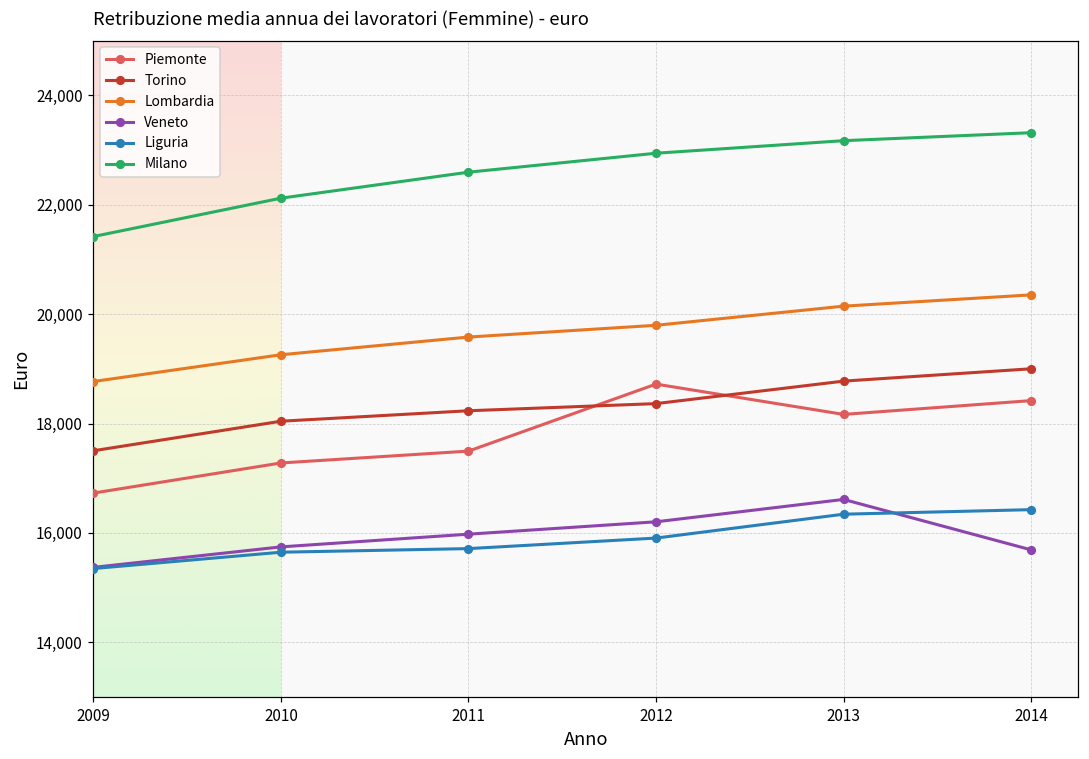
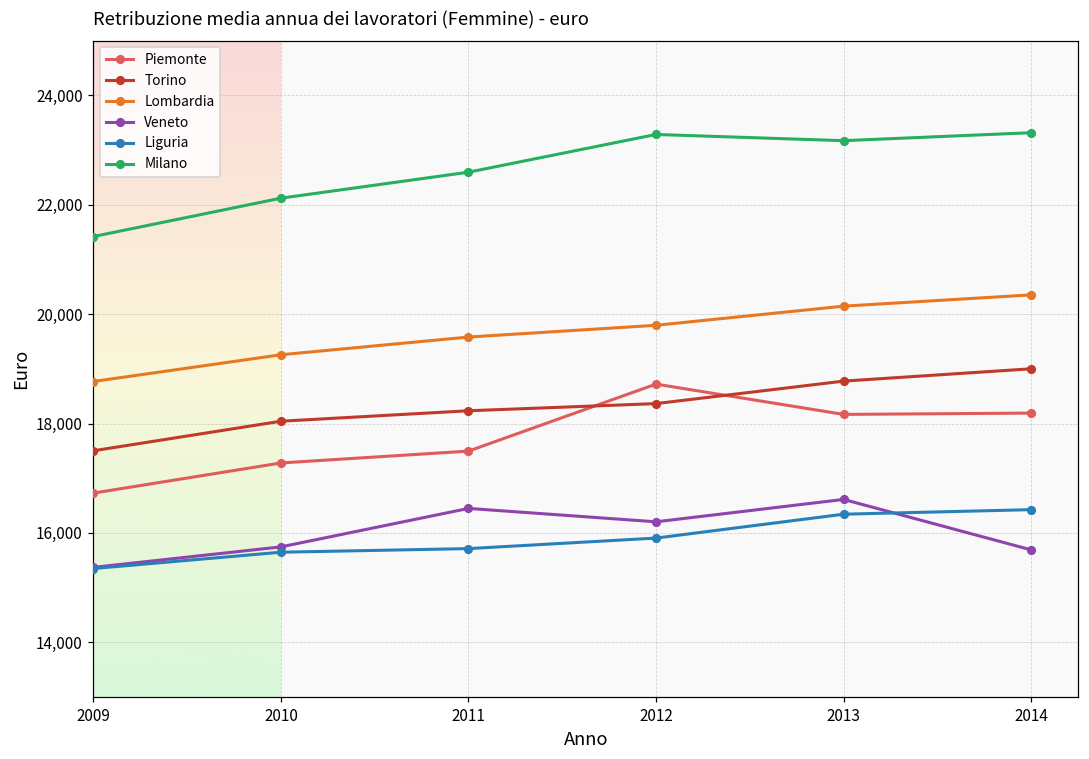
Veneto, 2011: 16,000 -> 16,400
Milano, 2012: 22,900 -> 23,300
Piemonte, 2014: 18,400 -> 18,200
